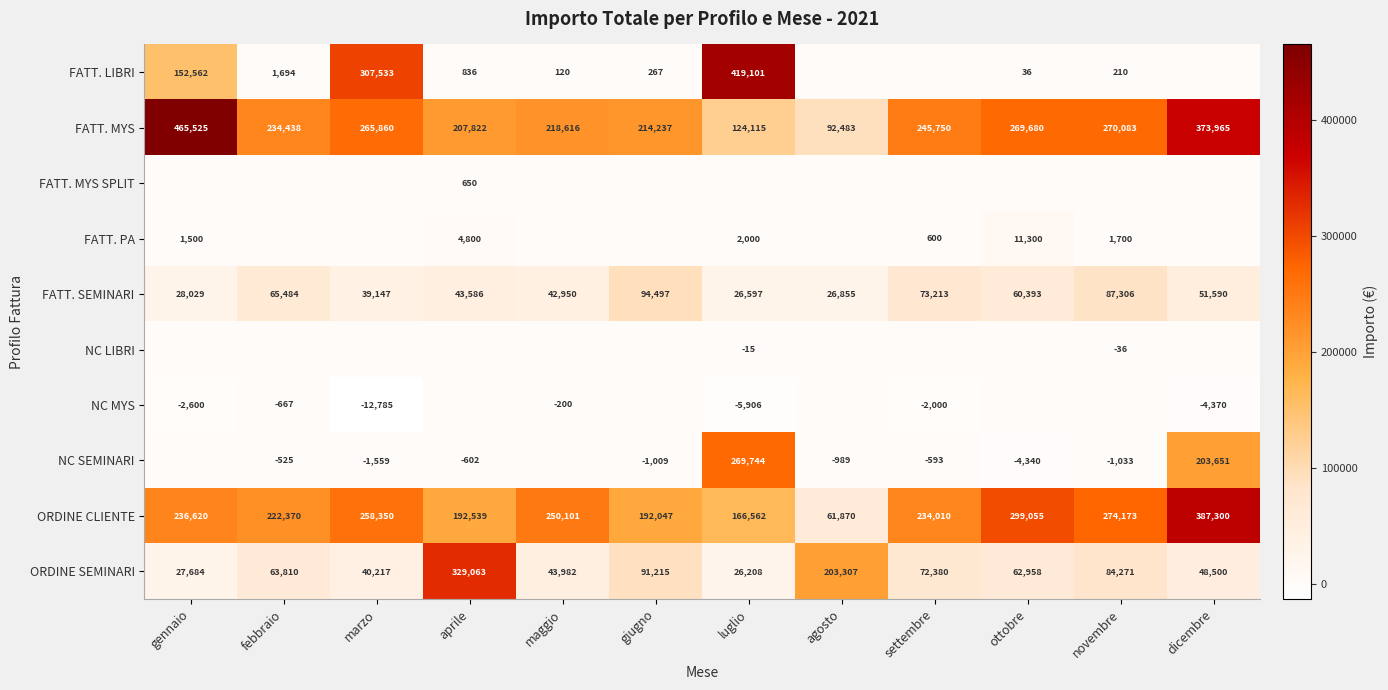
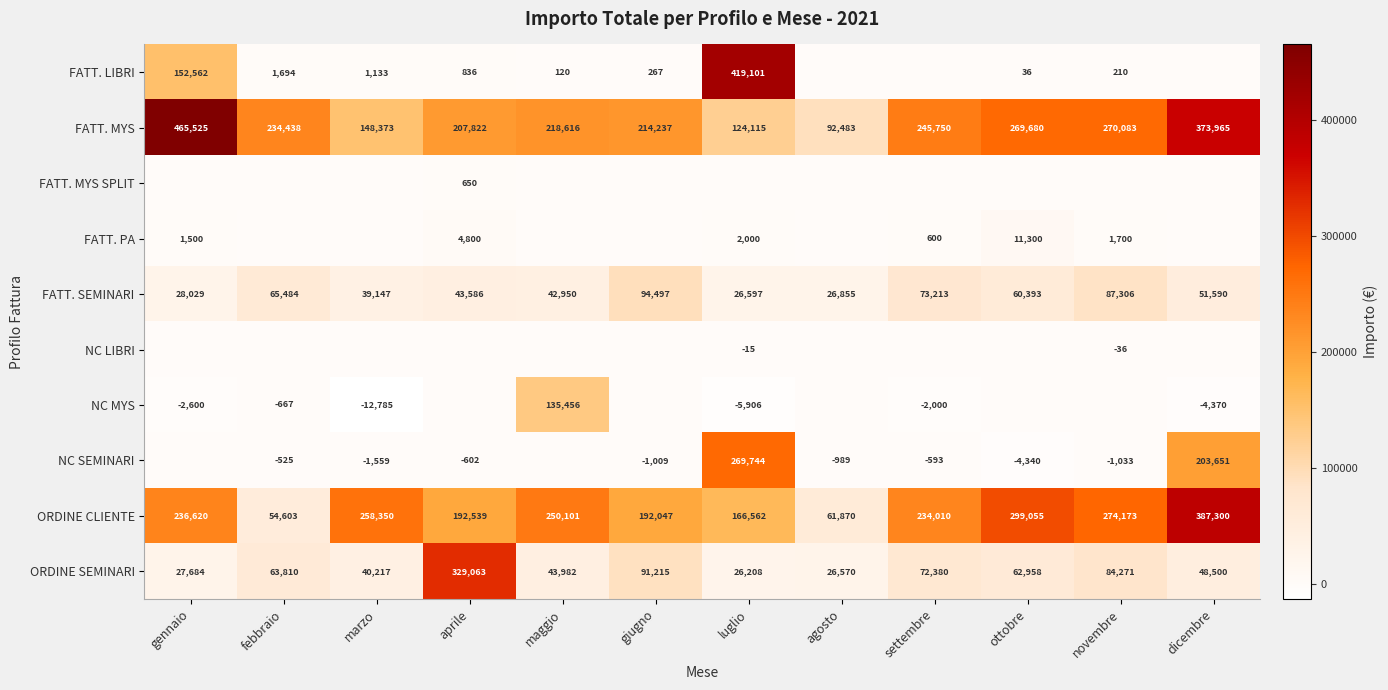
FATT. LIBRI, marzo: 307,533 -> 1,133
FATT. MYS, marzo: 265,860 -> 148,373
NC MYS, maggio: -200 -> 135,456
ORDINE CLIENTE, febbraio: 222,370 -> 54,603
ORDINE SEMINARI, agosto: 203,307 -> 26,570
